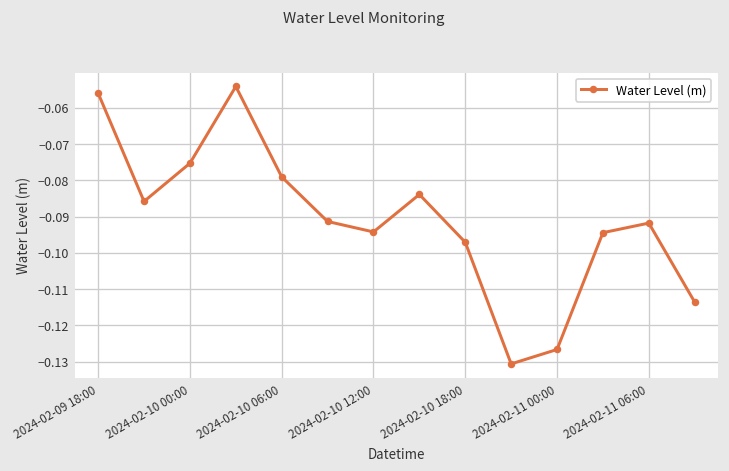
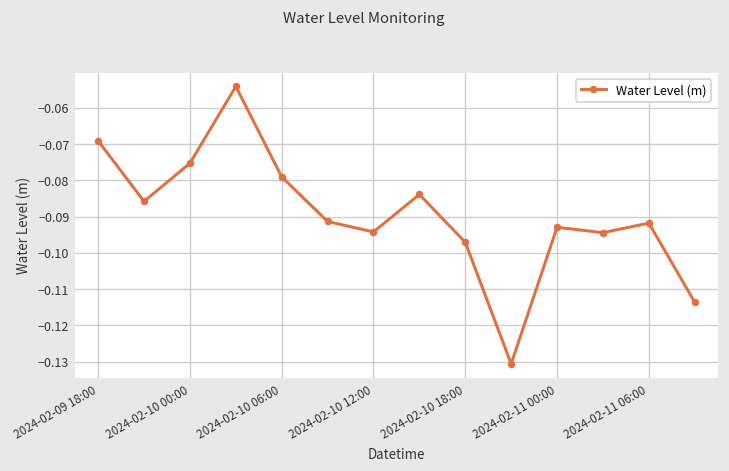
2024-02-09 18:00: -0.056 -> -0.069
2024-02-11 00:00: -0.127 -> -0.093
